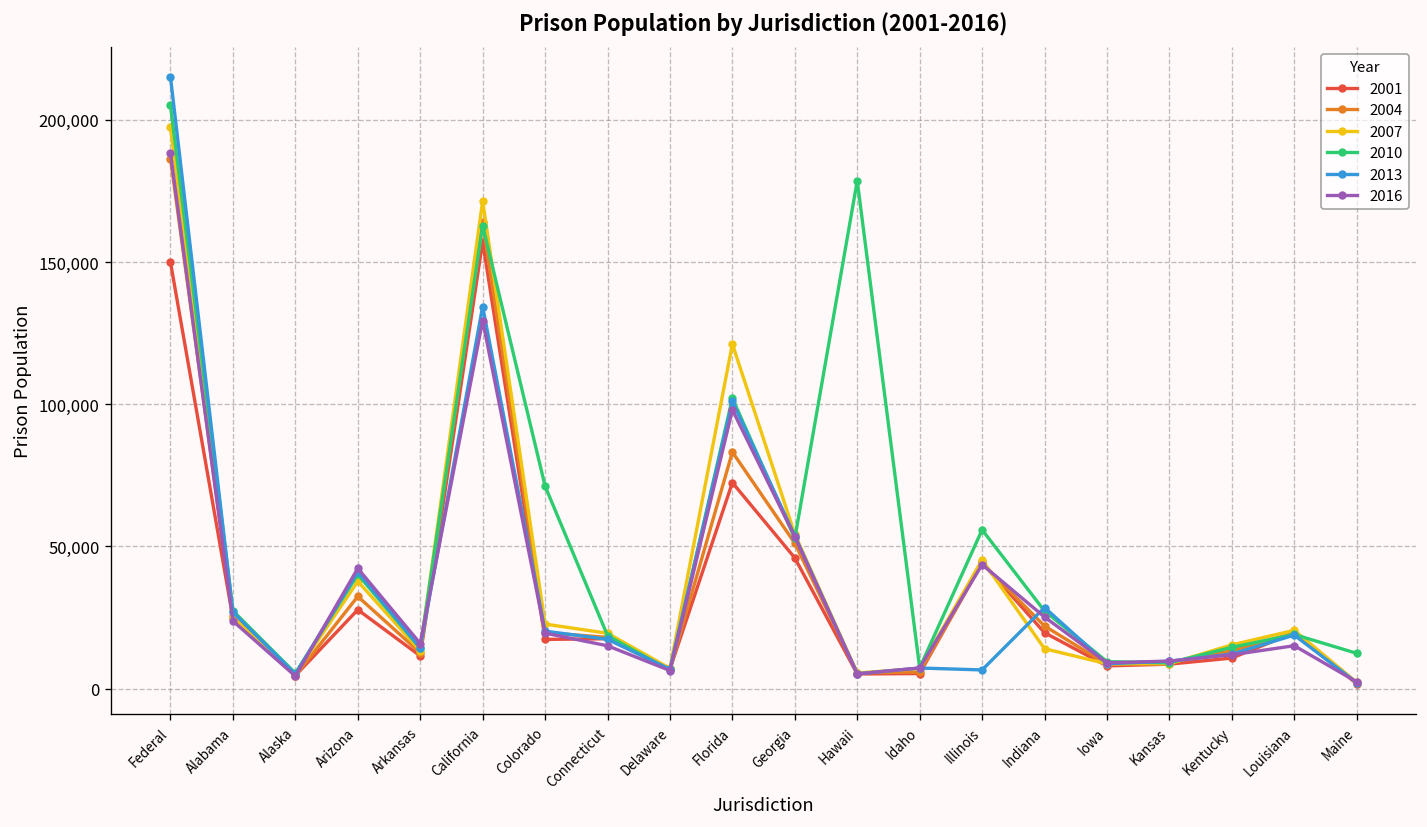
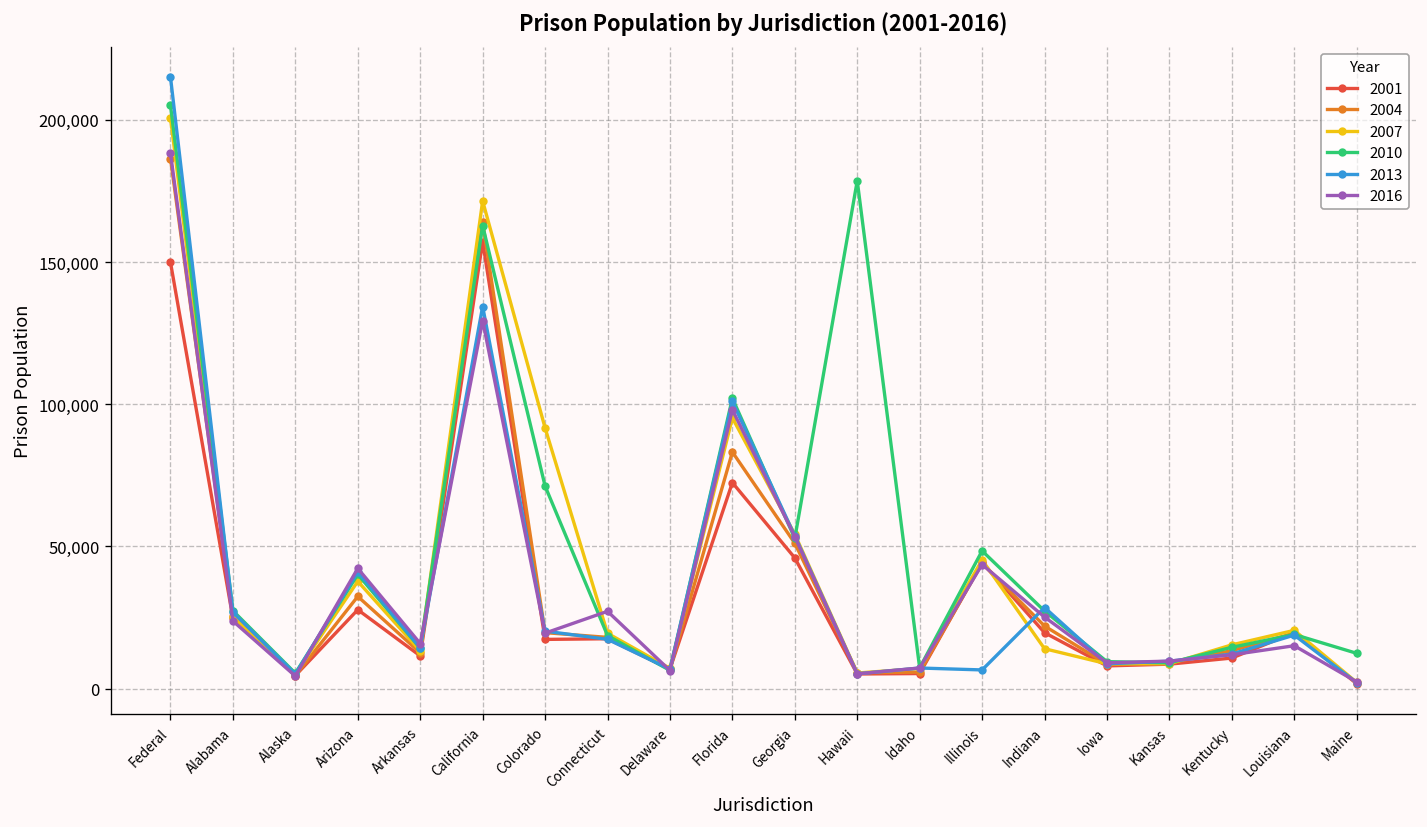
2007, Federal: 197,000 -> 201,000
2007, Colorado: 23,000 -> 92,000
2016, Connecticut: 15,000 -> 27,000
2007, Florida: 121,000 -> 95,000
2010, Illinois: 56,000 -> 48,000
